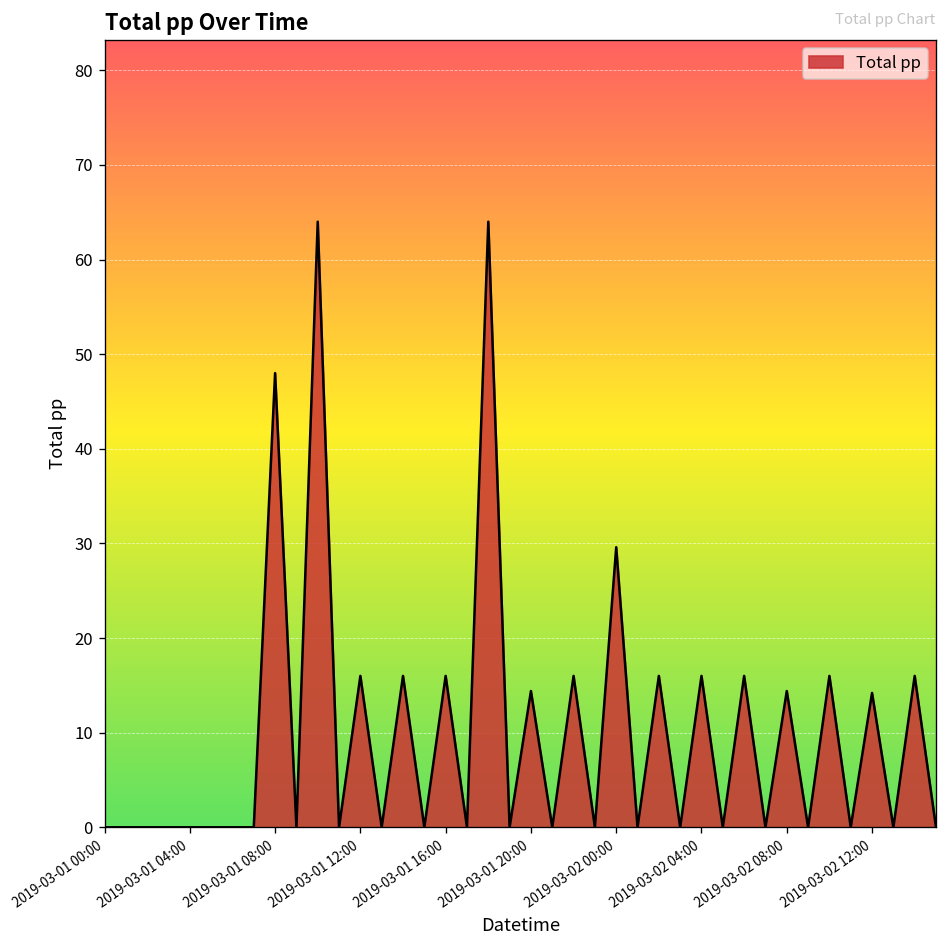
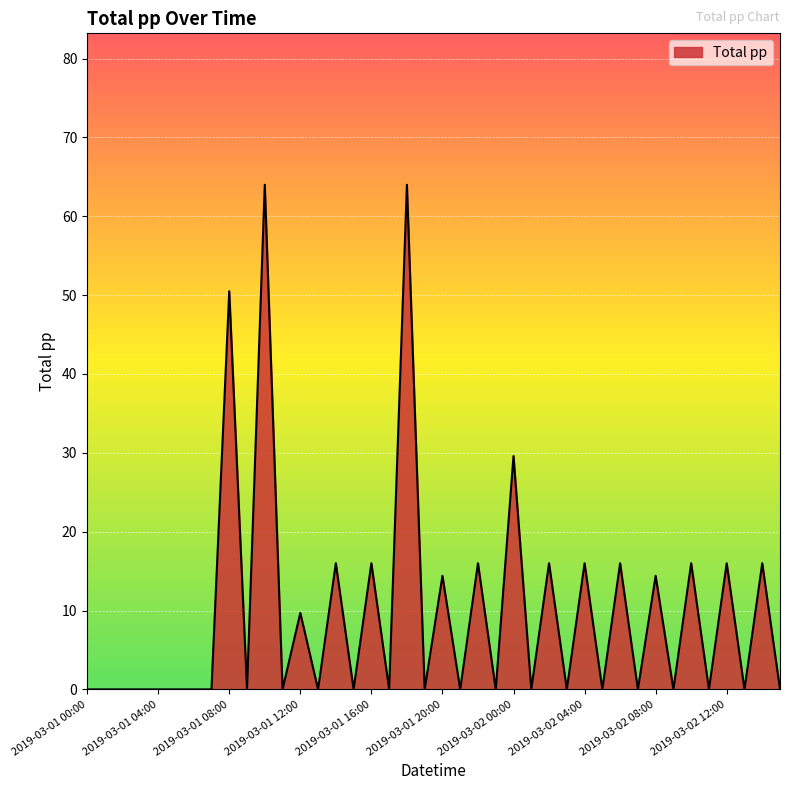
2019-03-01 08:00: 48 -> 51
2019-03-01 12:00: 16 -> 10
2019-03-02 12:00: 14 -> 16
